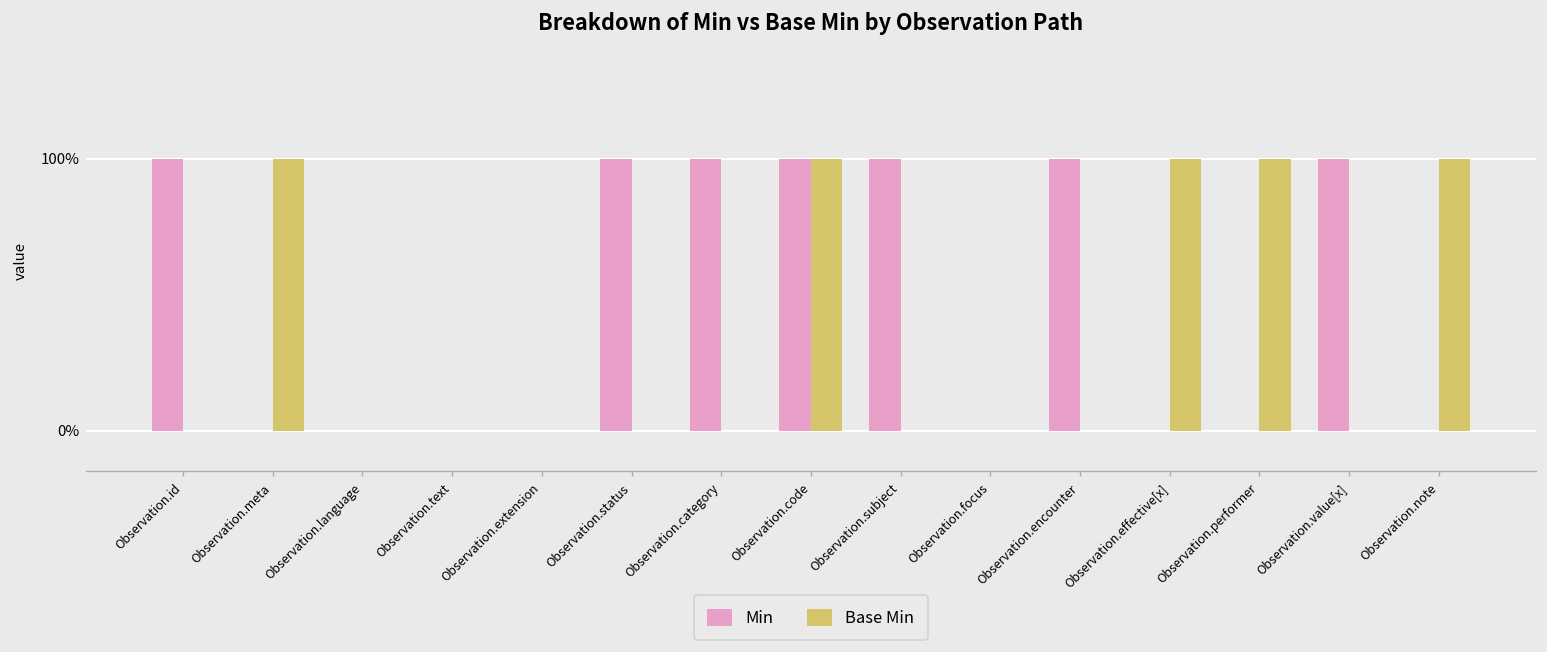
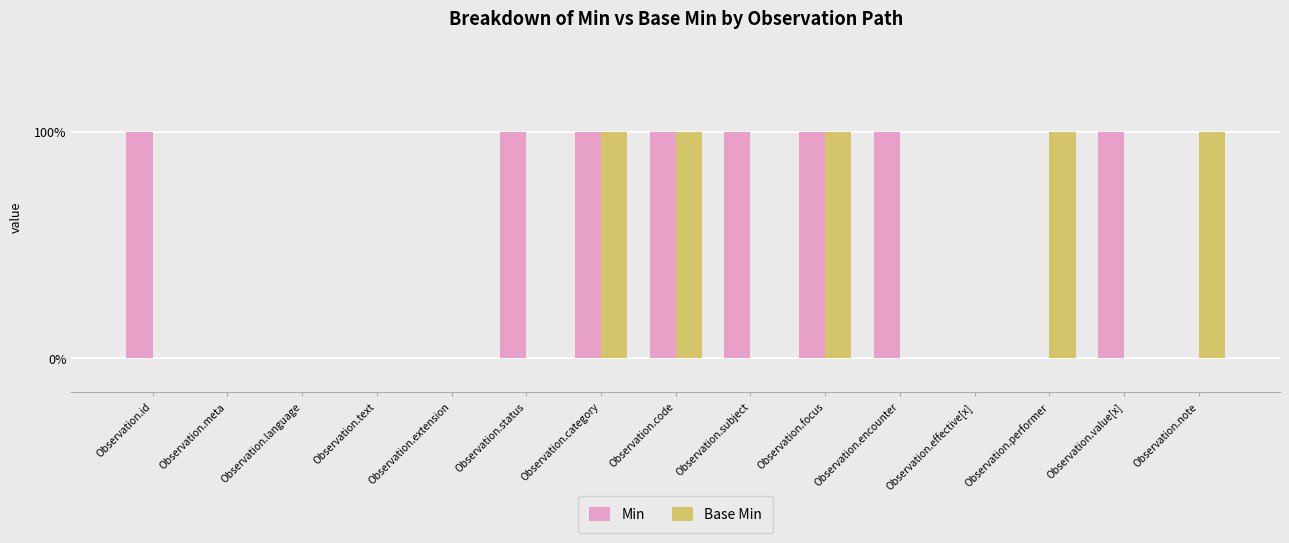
Base Min, Observation.meta: 100% -> 0%
Base Min, Observation.category: 0% -> 100%
Min, Observation.focus: 0% -> 100%
Base Min, Observation.focus: 0% -> 100%
Base Min, Observation.effective[x]: 100% -> 0%
